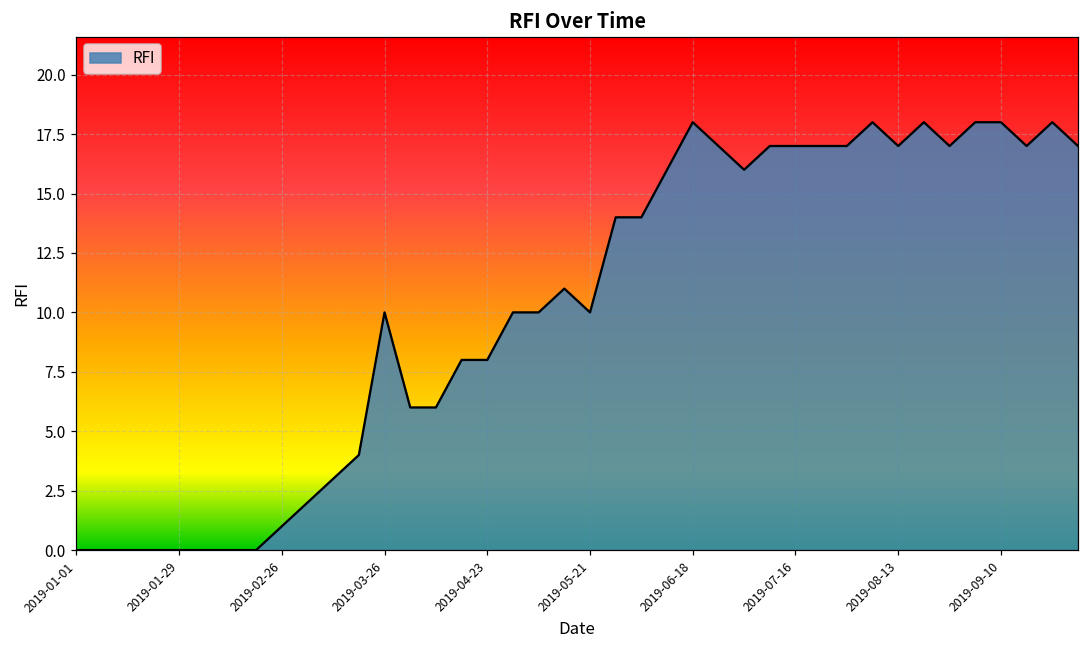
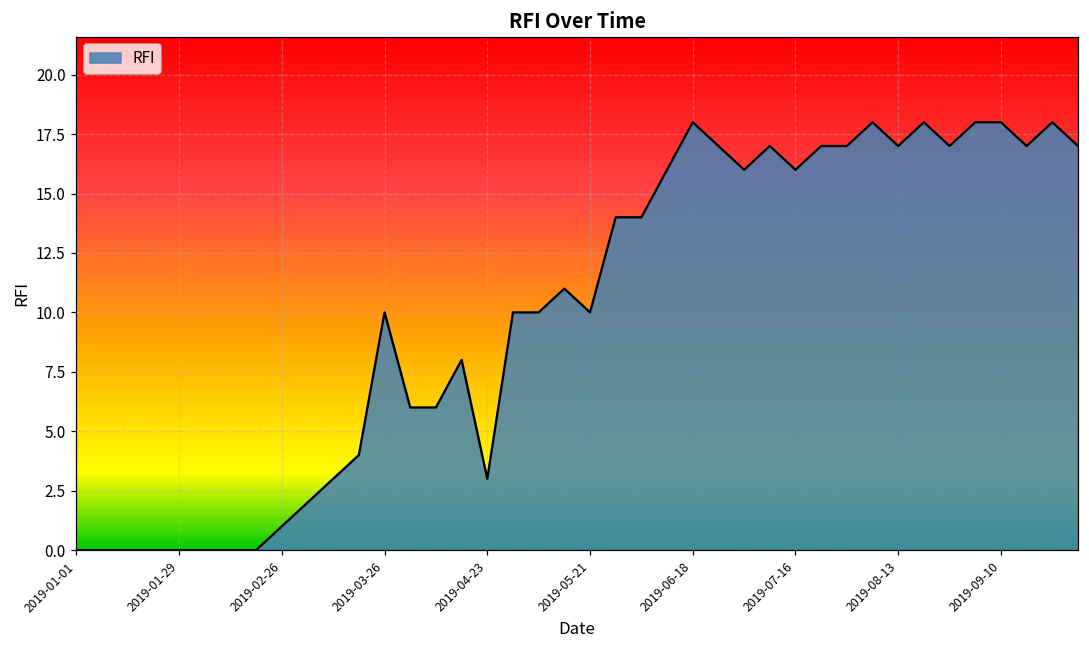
2019-04-23: 8 -> 3
2019-07-16: 17 -> 16
